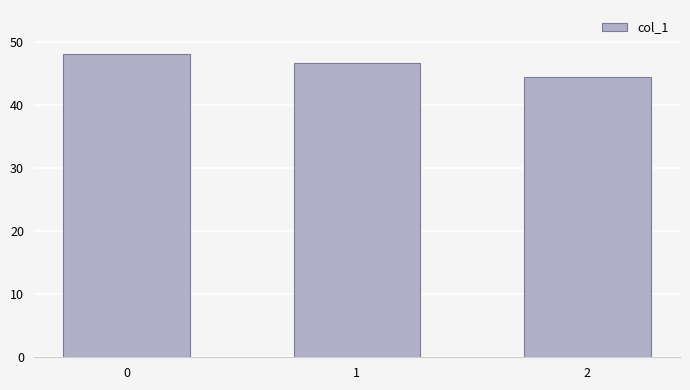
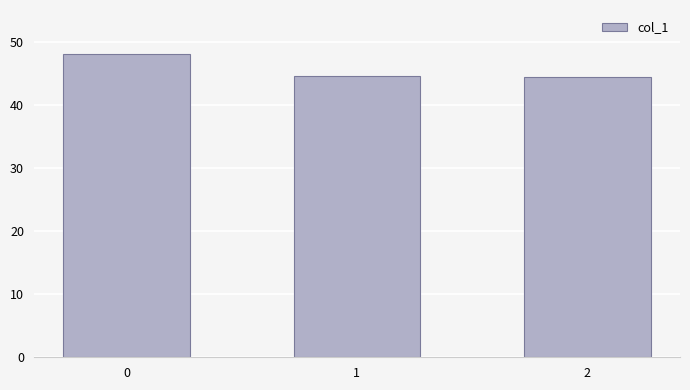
1: 47 -> 45
